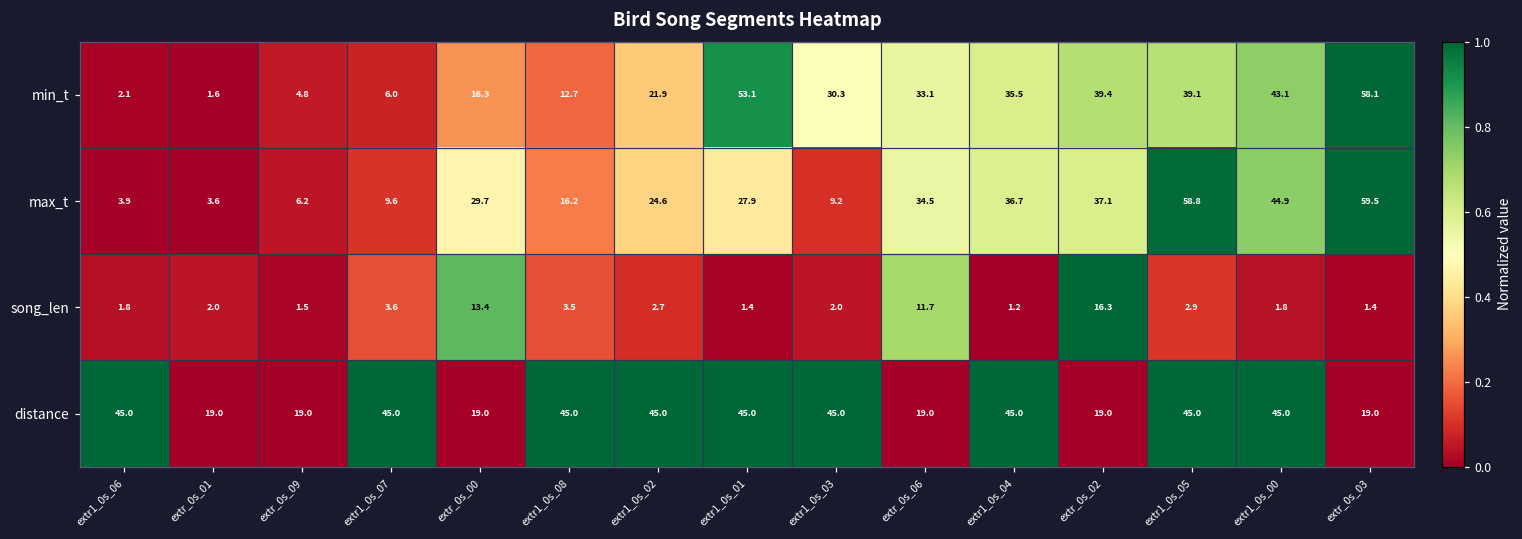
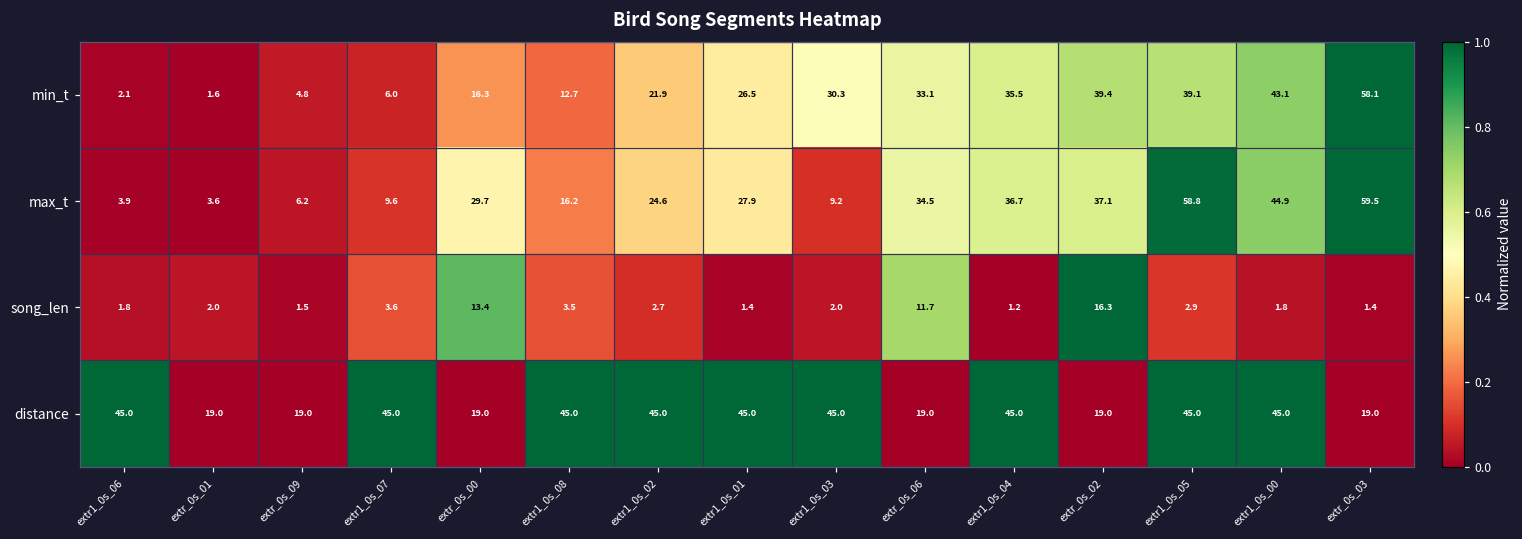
min_t, extr1_0s_01: 53.1 -> 26.5
